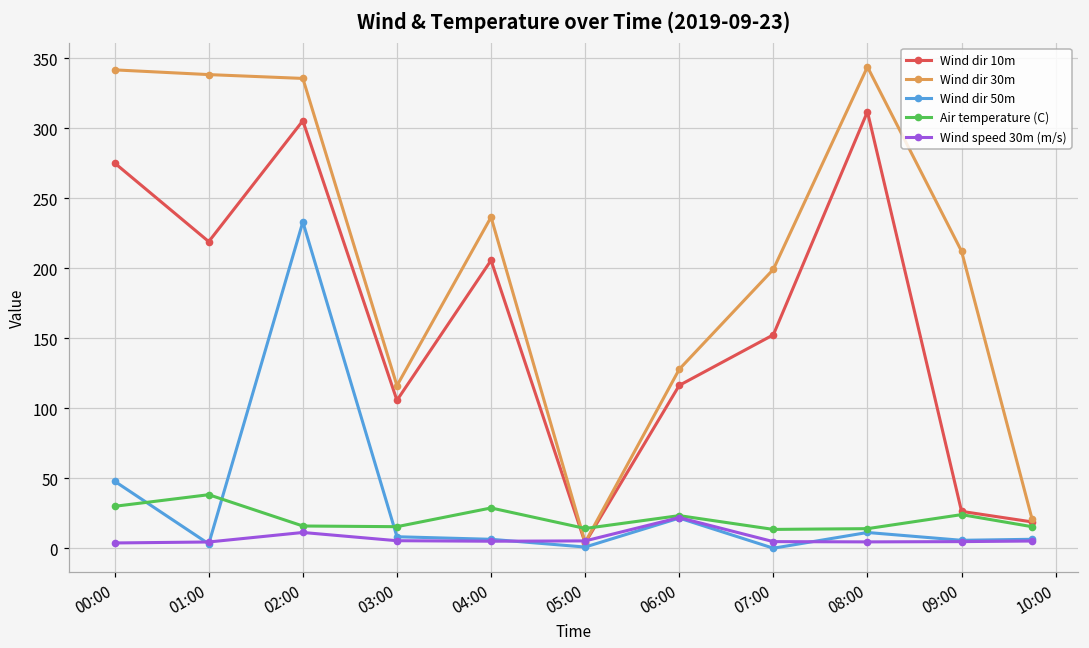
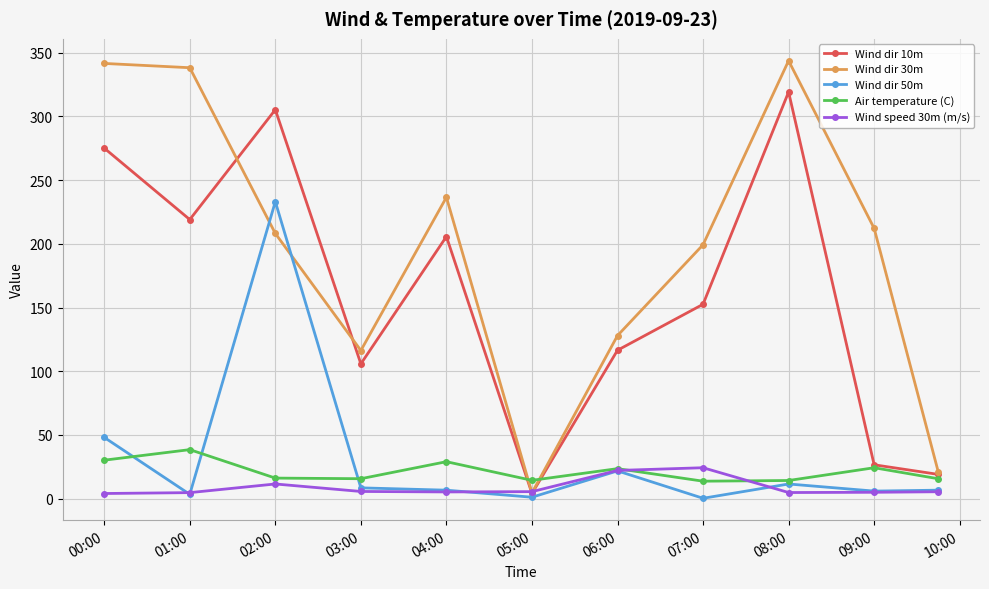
Wind dir 30m, 02:00: 336 -> 208
Wind speed 30m (m/s), 07:00: 5 -> 24
Wind dir 10m, 08:00: 312 -> 319
